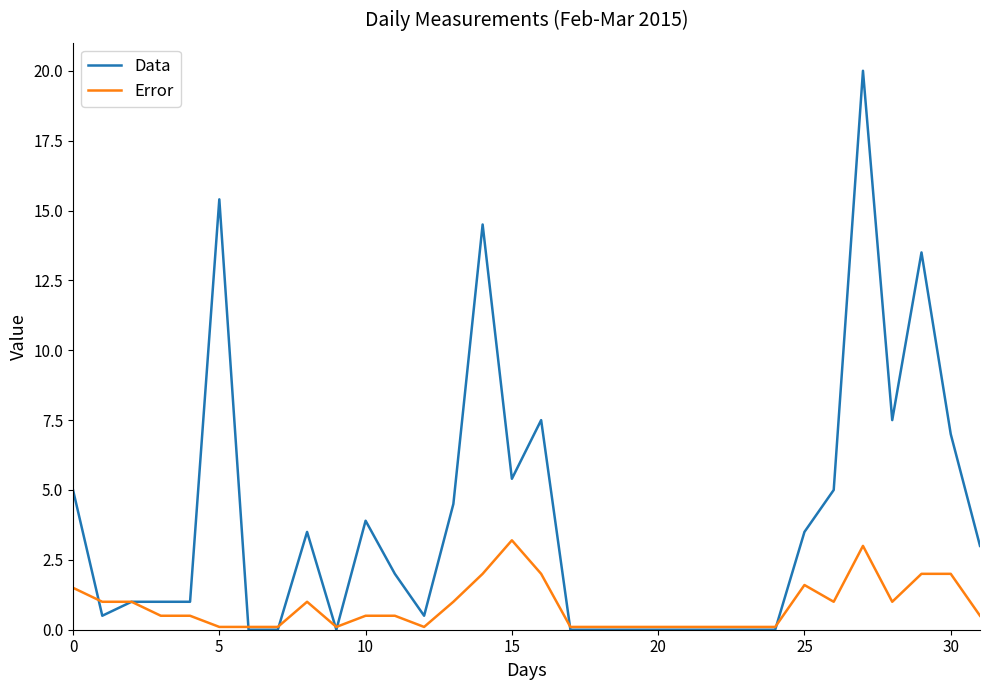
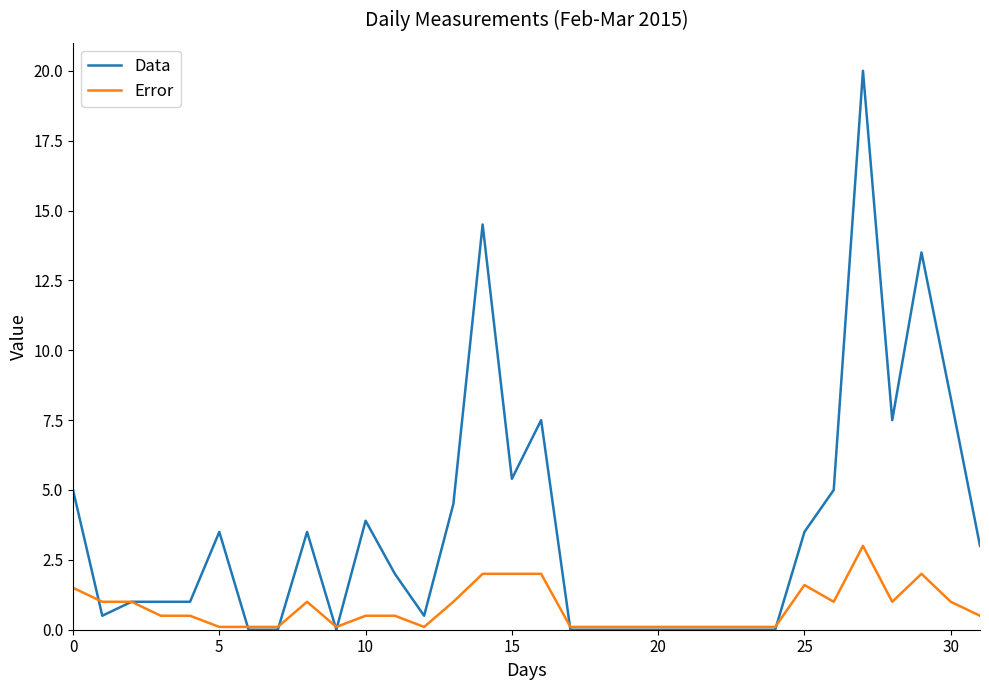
Data, 5: 15.4 -> 3.5
Error, 15: 3.2 -> 2.0
Data, 30: 7.0 -> 8.3
Error, 30: 2 -> 1
